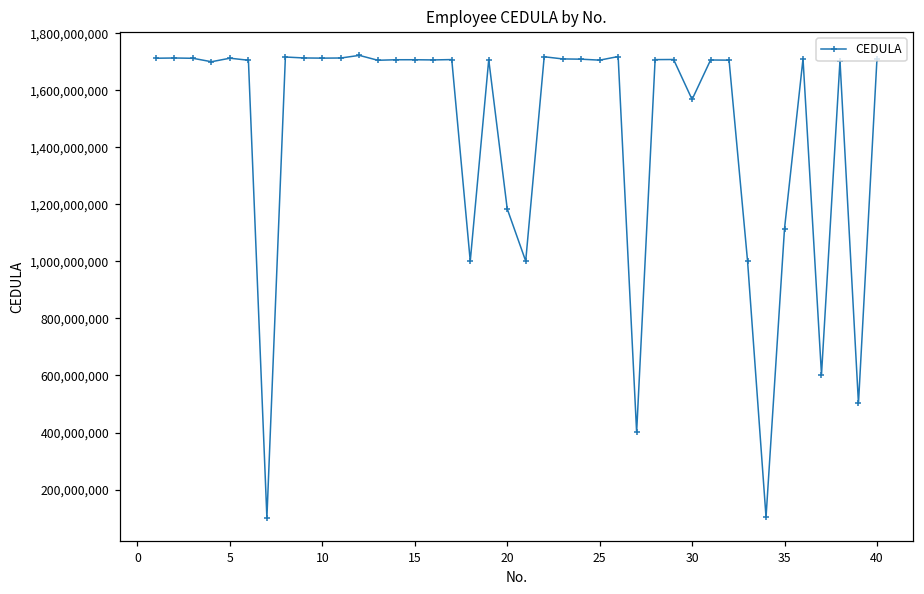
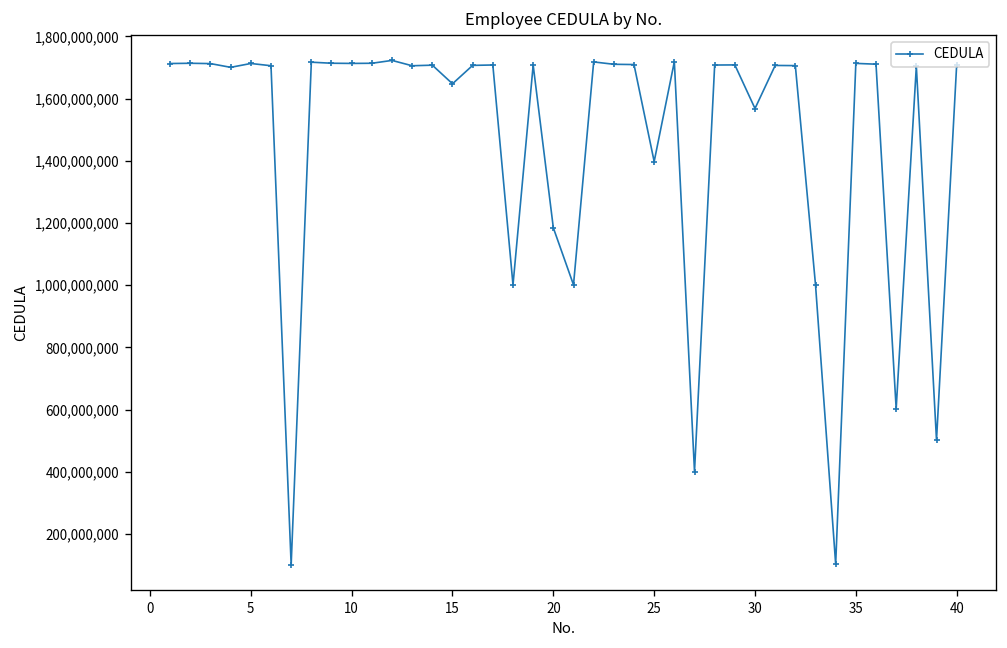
15: 1,710,000,000 -> 1,650,000,000
25: 1,710,000,000 -> 1,400,000,000
35: 1,120,000,000 -> 1,710,000,000
